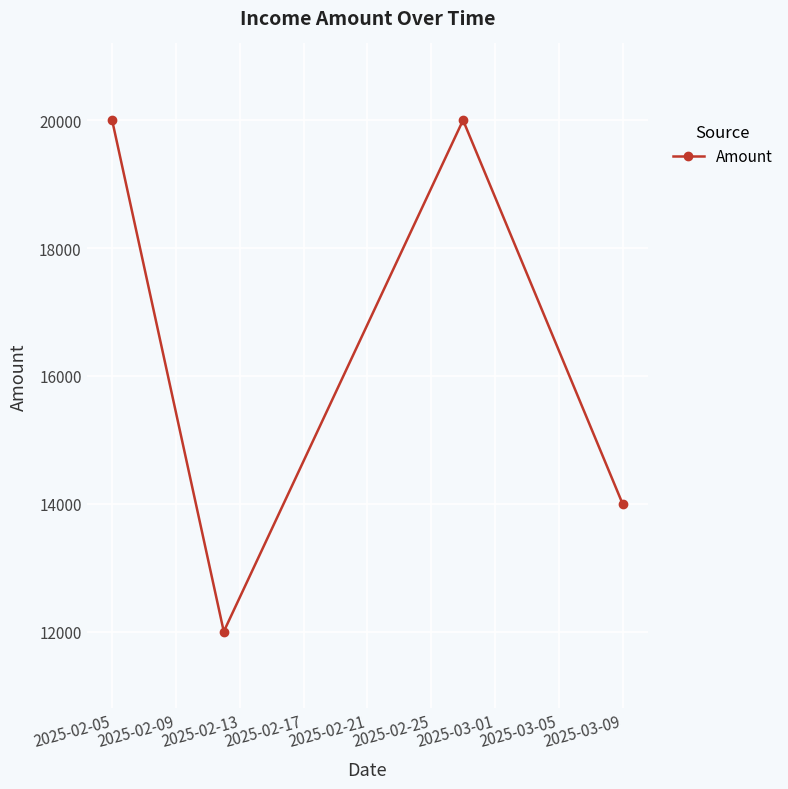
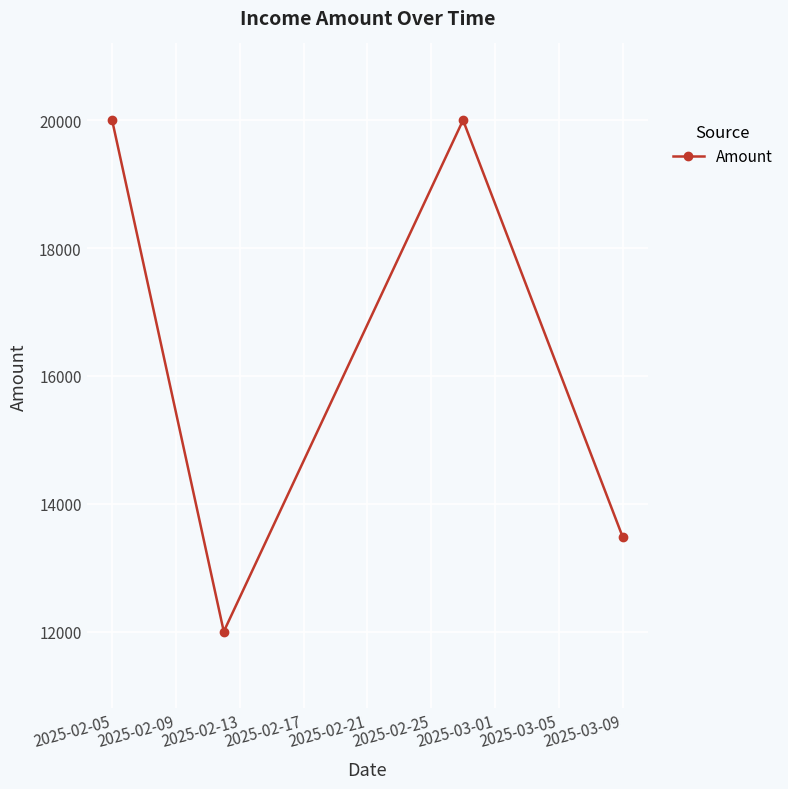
2025-03-09: 14000 -> 13500
